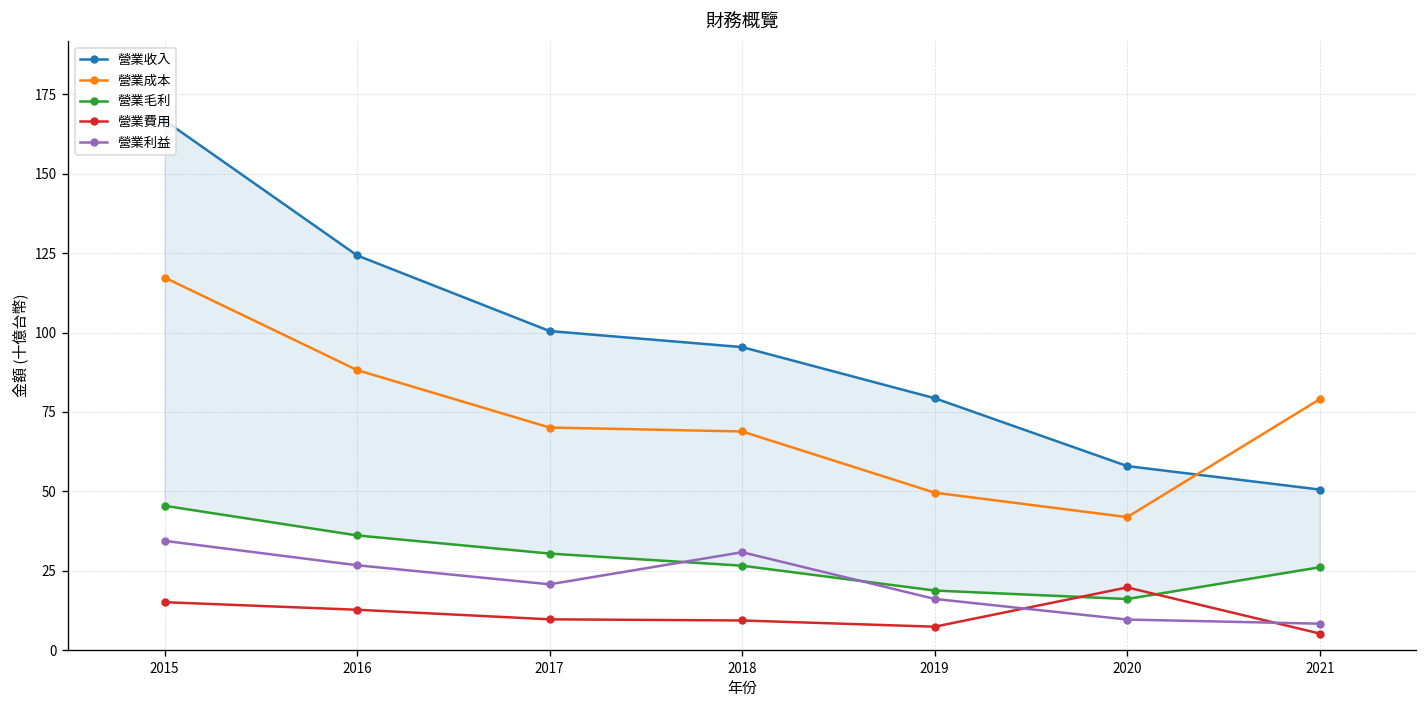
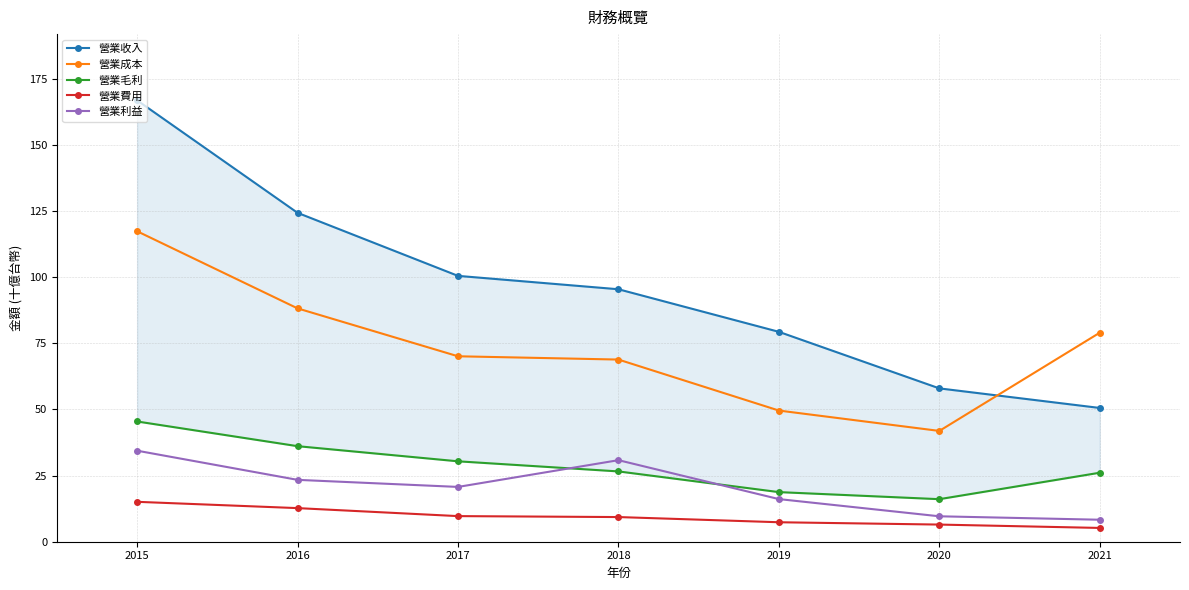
營業利益, 2016: 27 -> 23
營業費用, 2020: 20 -> 6
